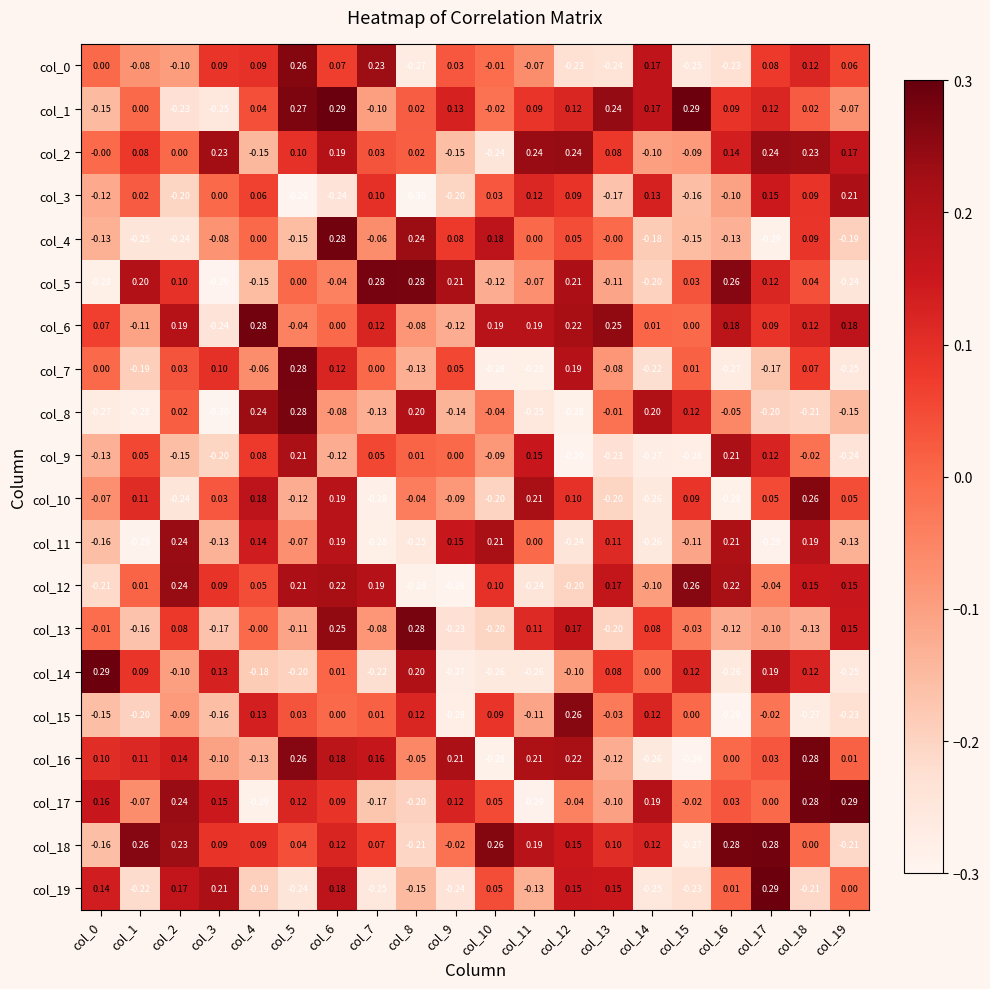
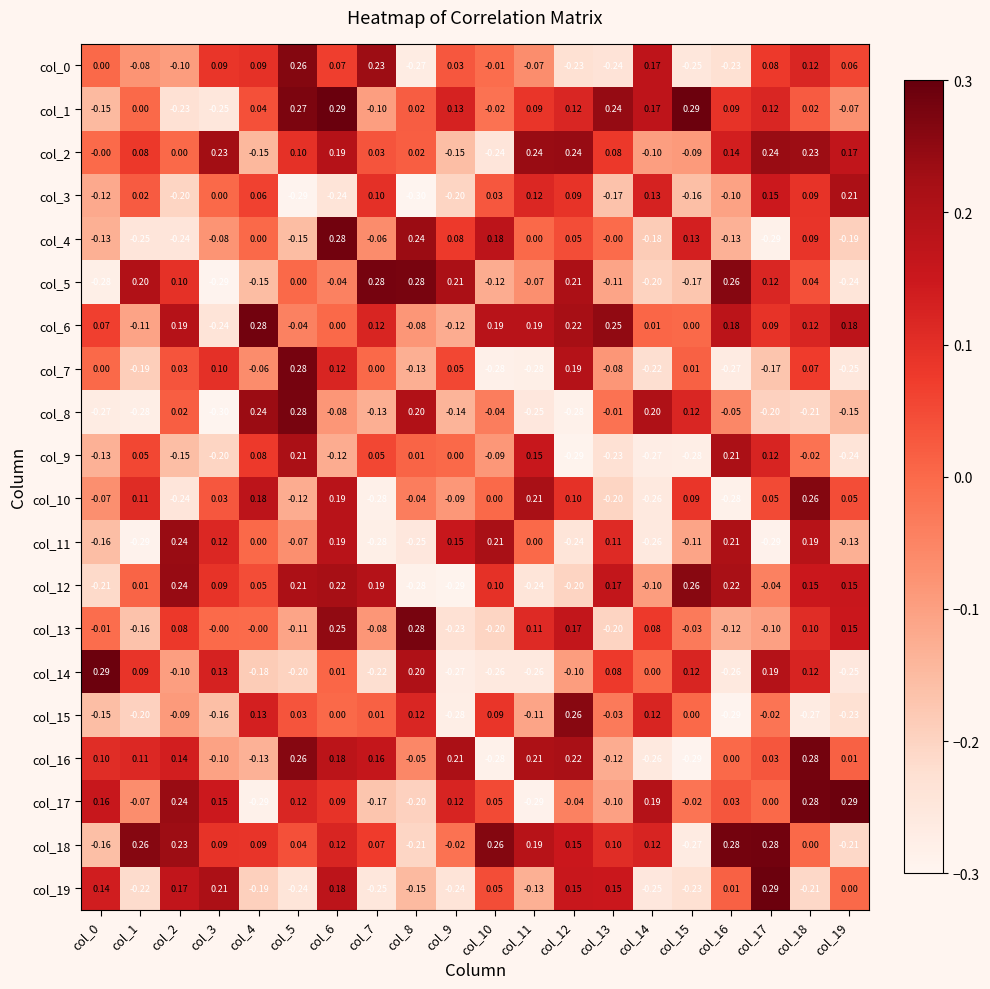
col_4, col_15: -0.15 -> 0.13
col_5, col_15: 0.03 -> -0.17
col_10, col_10: -0.20 -> 0.00
col_11, col_3: -0.13 -> 0.12
col_11, col_4: 0.14 -> 0.00
col_13, col_3: -0.17 -> -0.00
col_13, col_18: -0.13 -> 0.10
